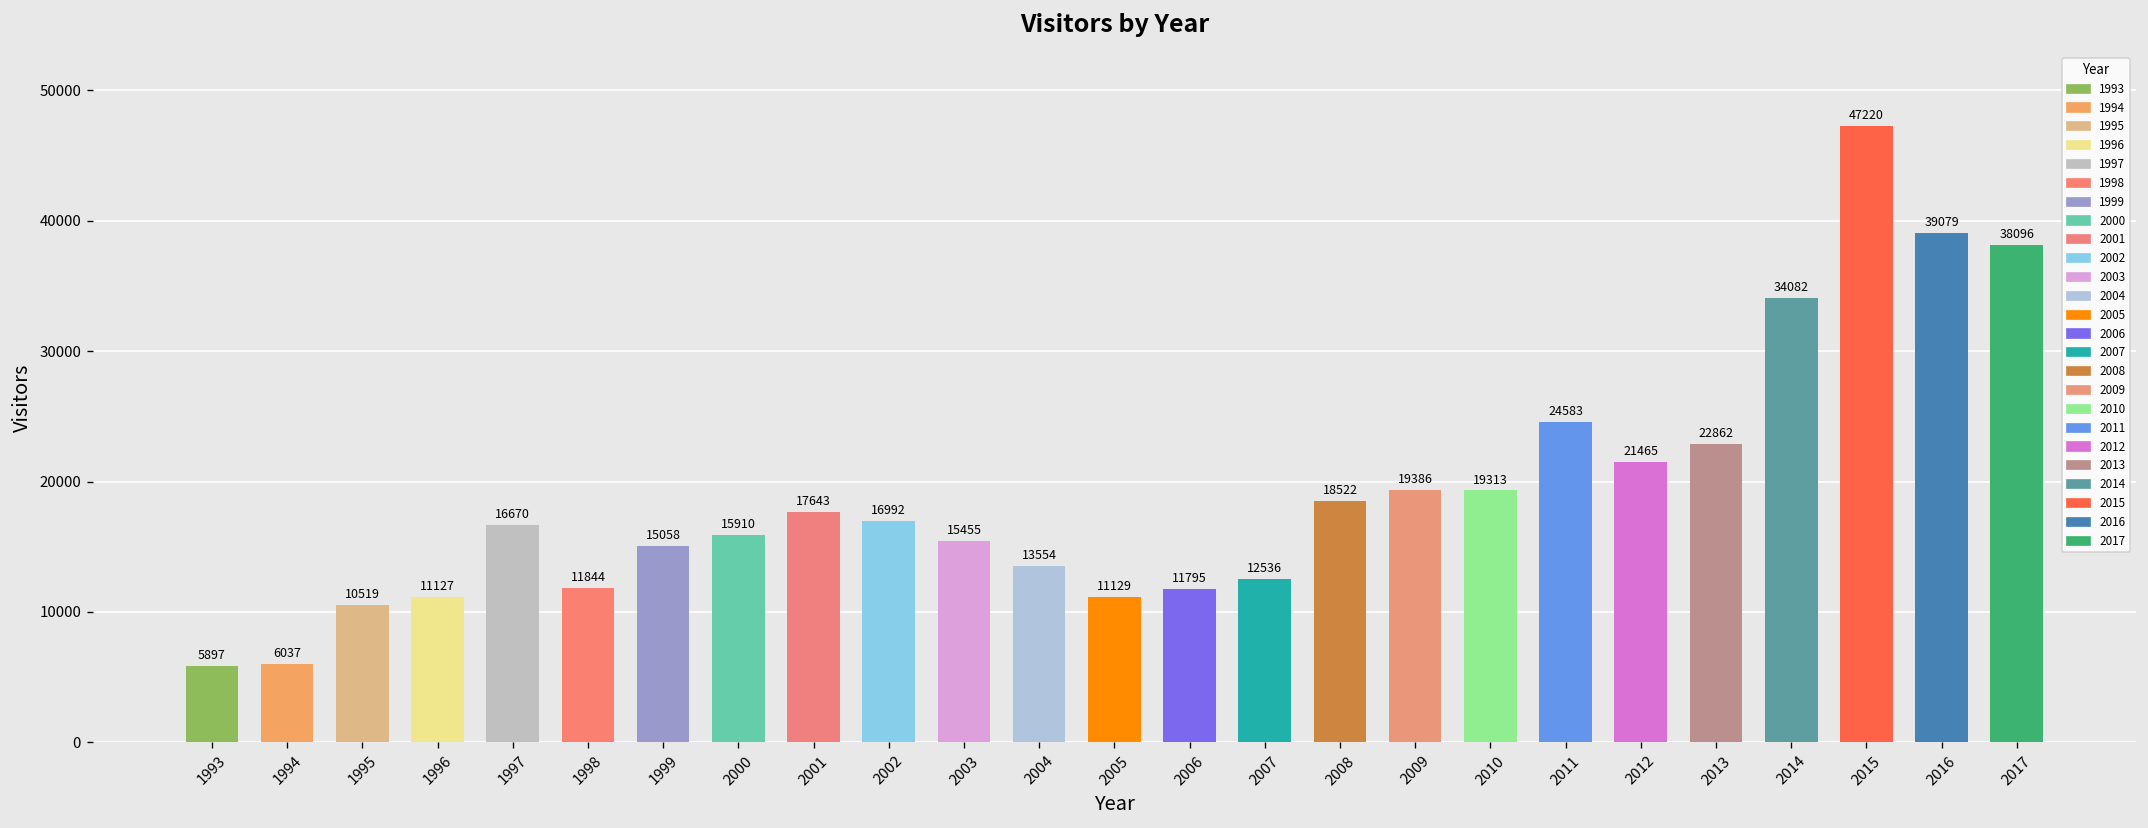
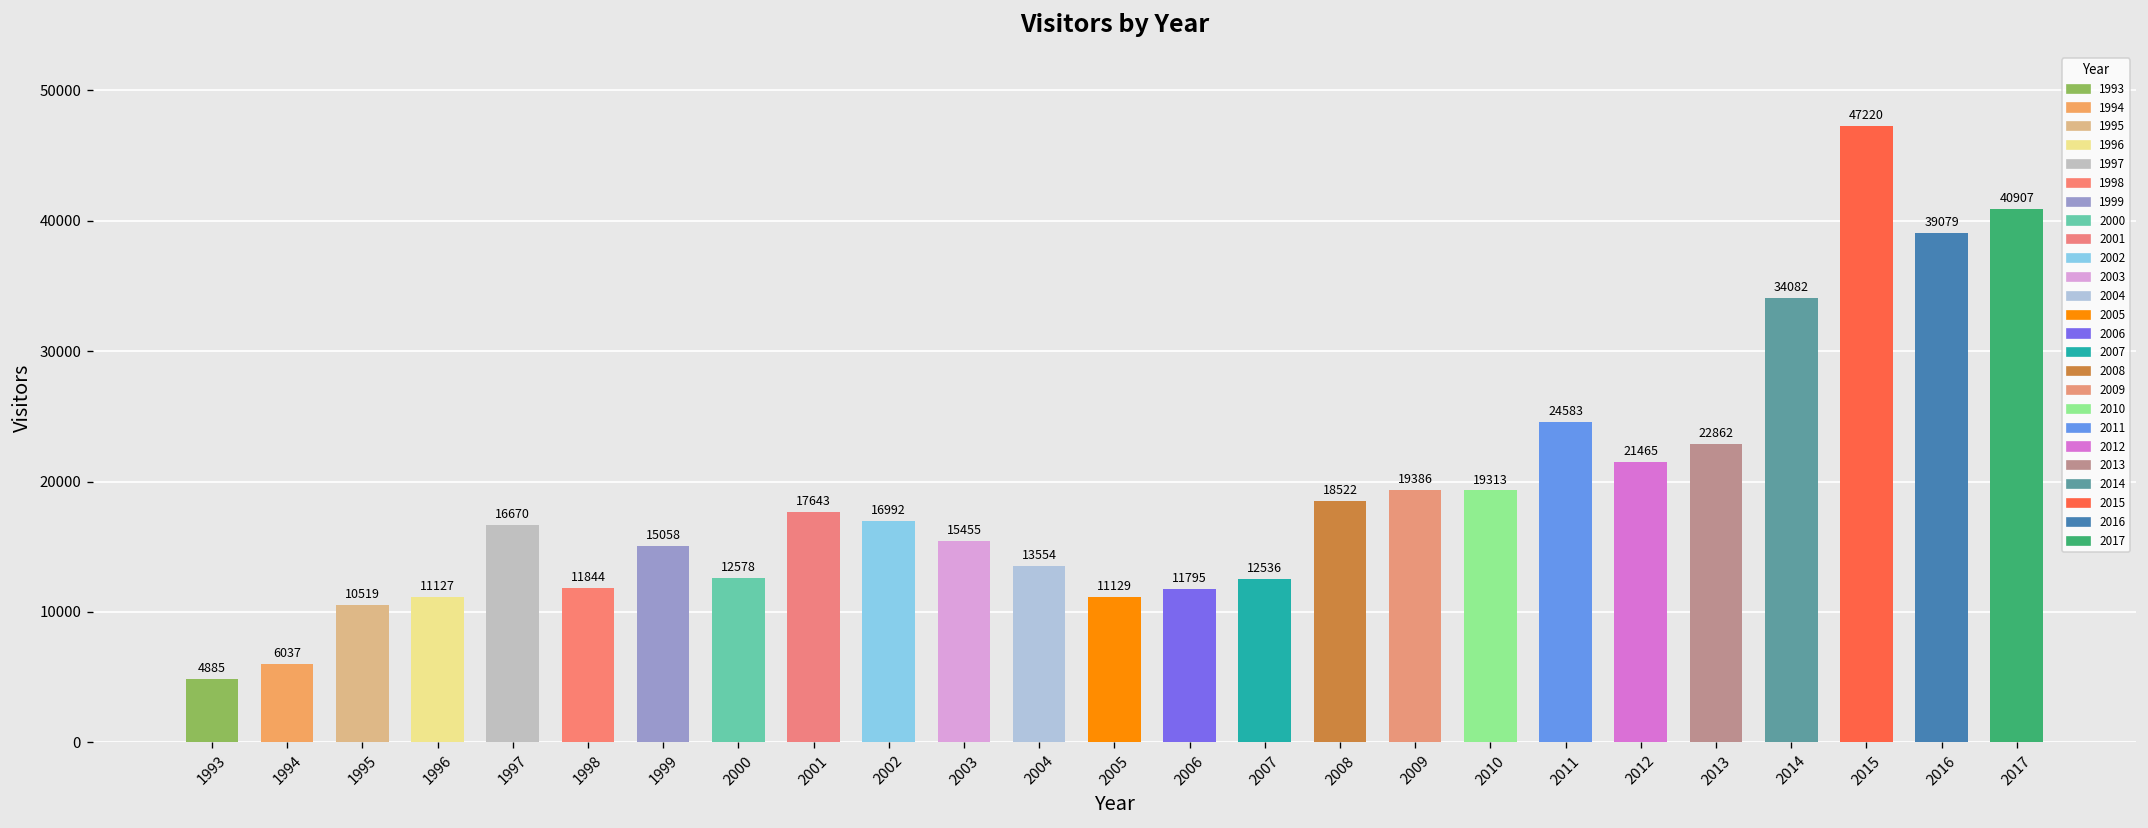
1993: 5897 -> 4885
2000: 15910 -> 12578
2017: 38096 -> 40907
